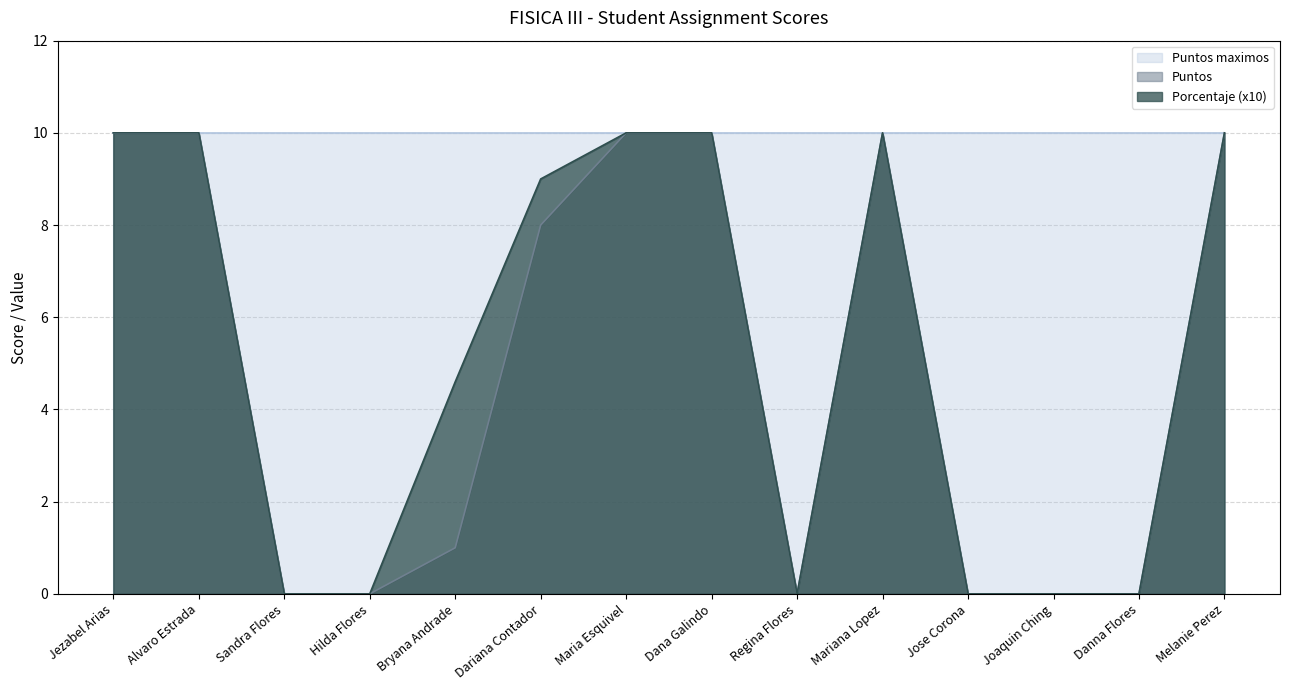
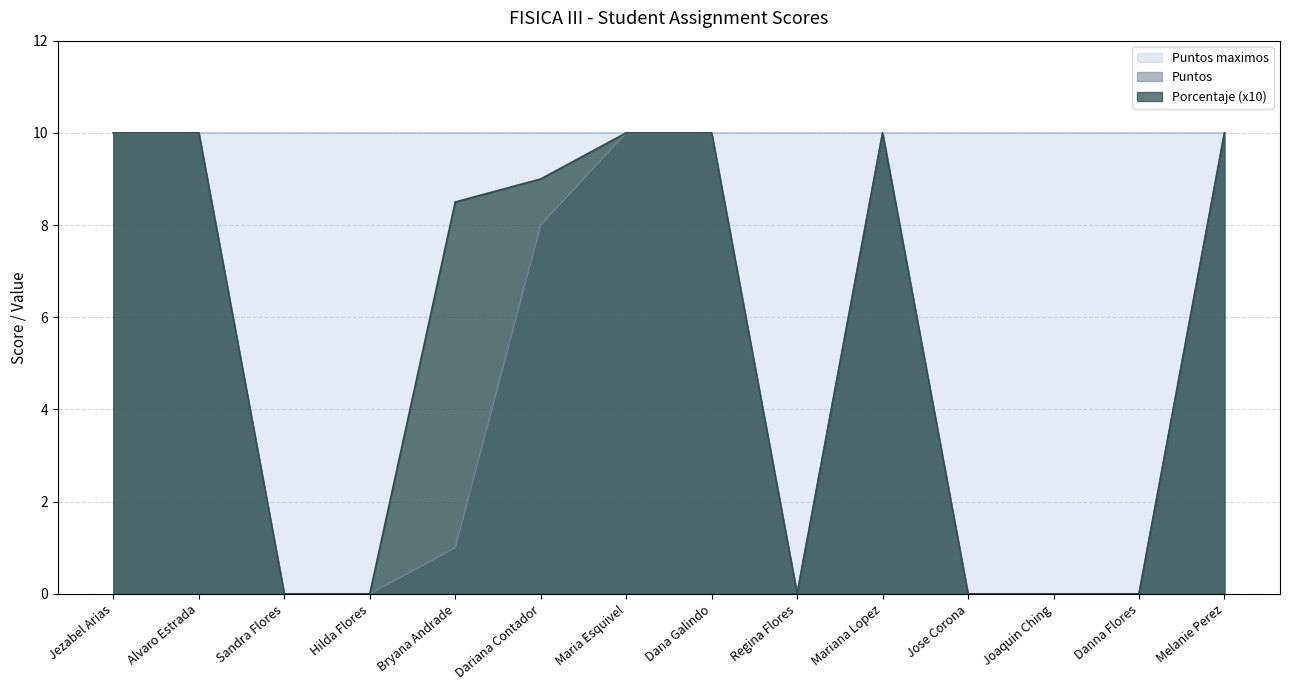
Porcentaje (x10), Bryana Andrade: 4.6 -> 8.5
